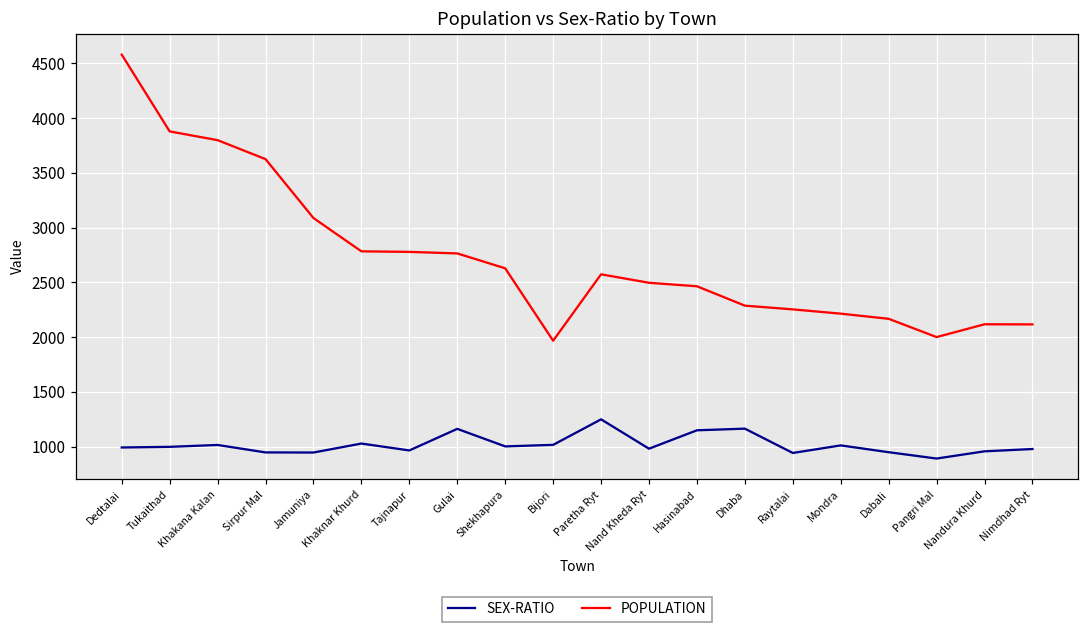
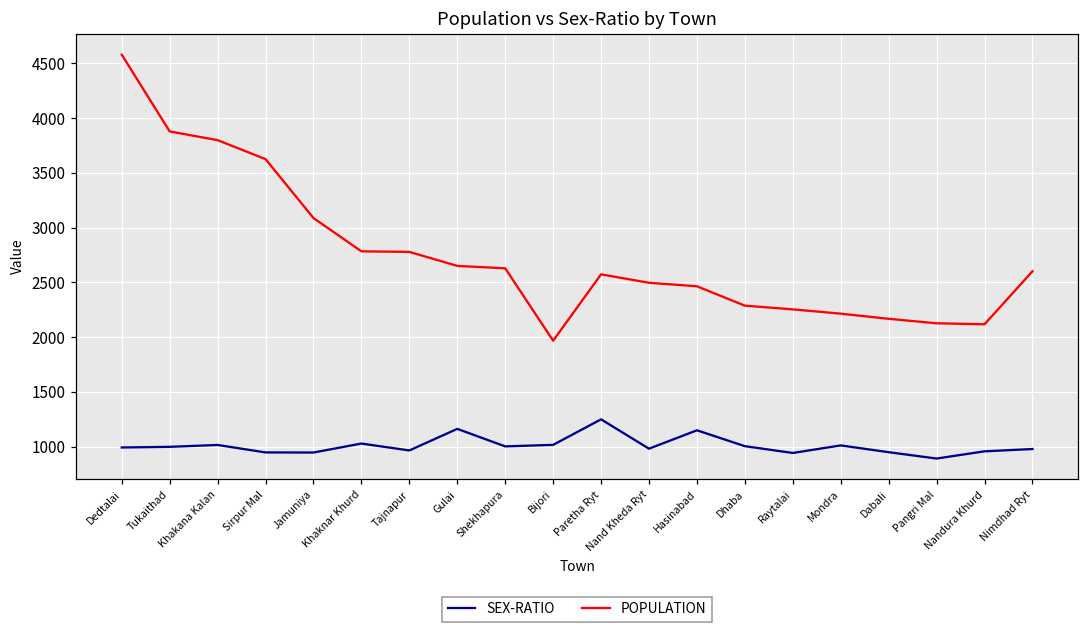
POPULATION, Gulai: 2800 -> 2700
SEX-RATIO, Dhaba: 1200 -> 1000
POPULATION, Pangri Mal: 2000 -> 2100
POPULATION, Nimdhad Ryt: 2100 -> 2600
